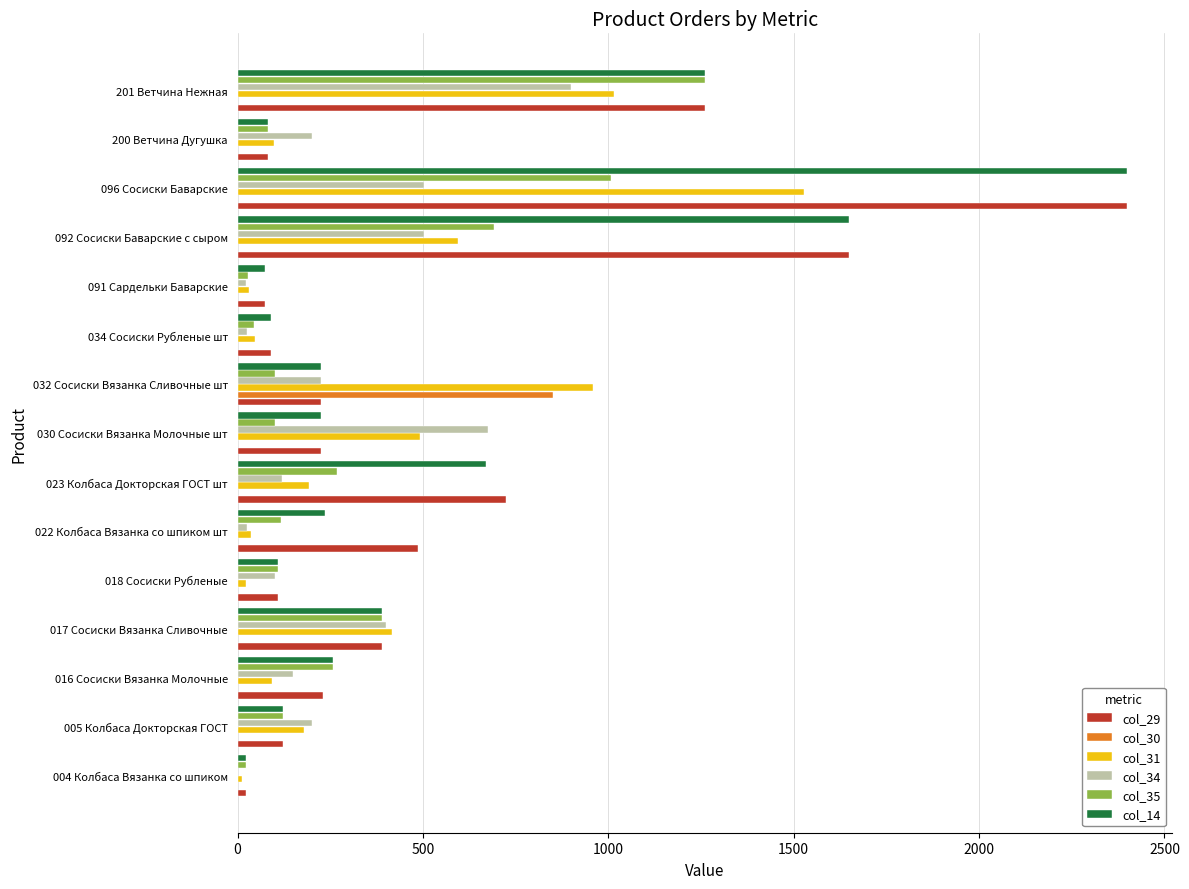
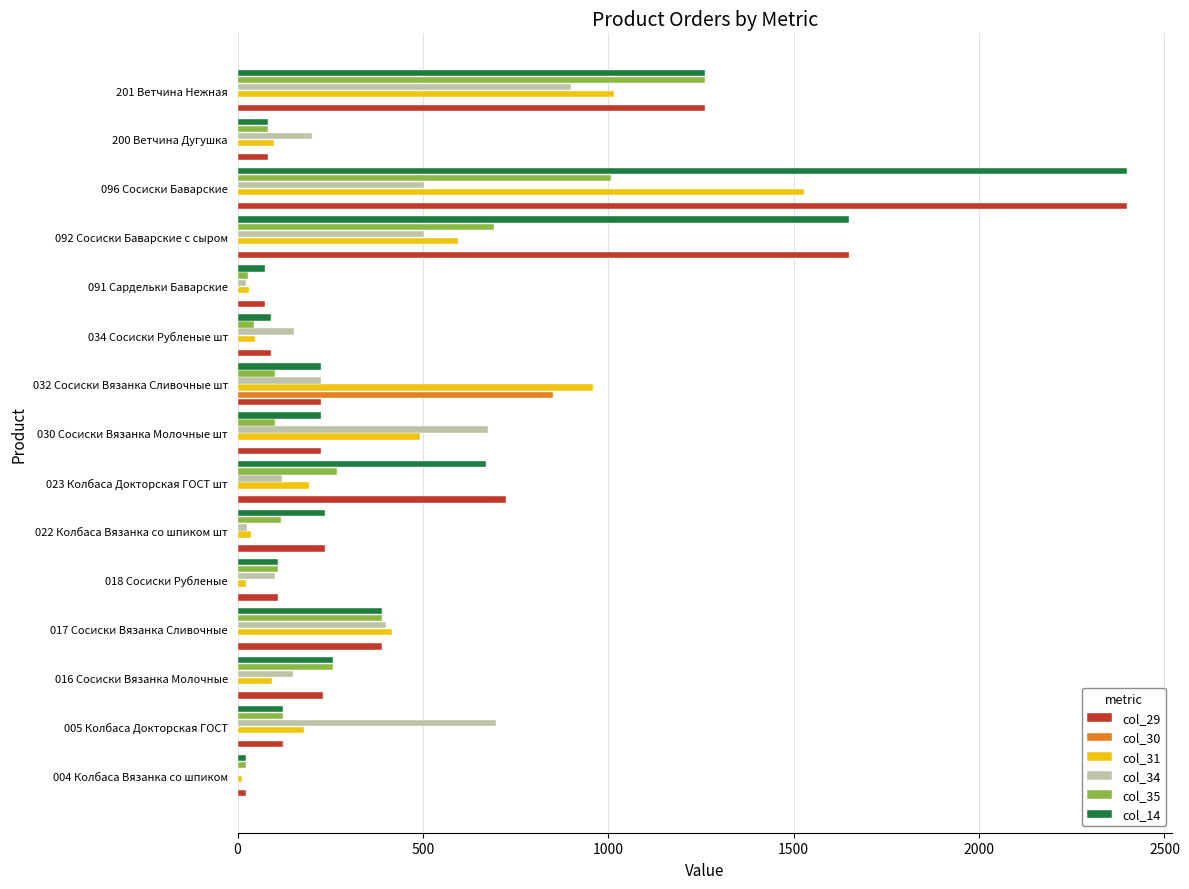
col_34, 034 Сосиски Рубленые шт: 30 -> 150
col_29, 022 Колбаса Вязанка со шпиком шт: 490 -> 240
col_34, 005 Колбаса Докторская ГОСТ: 200 -> 700
